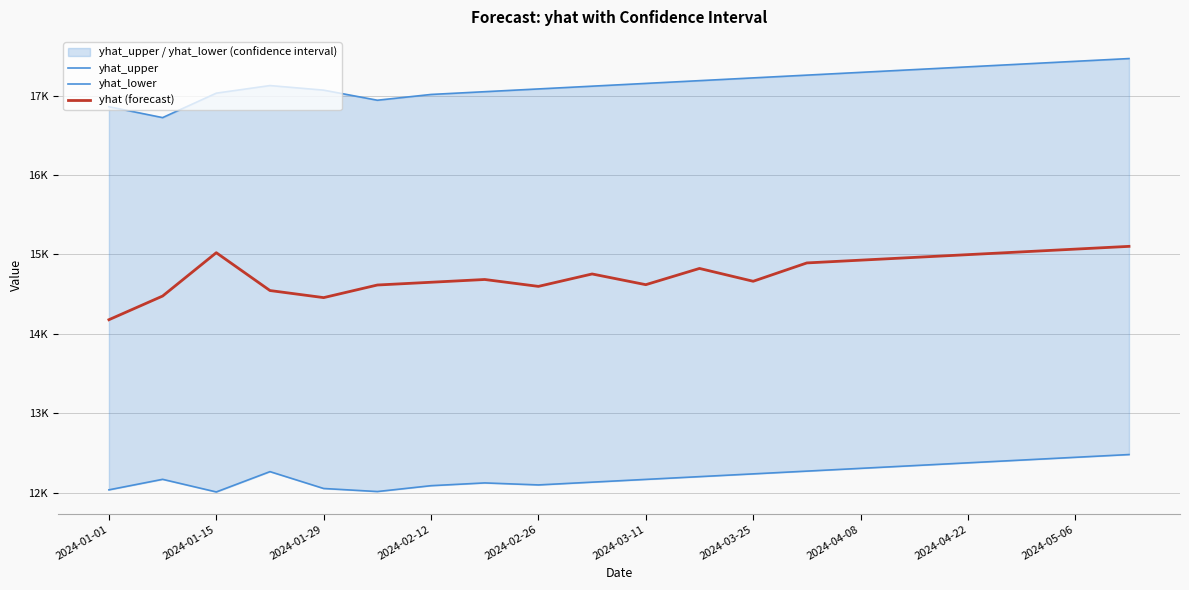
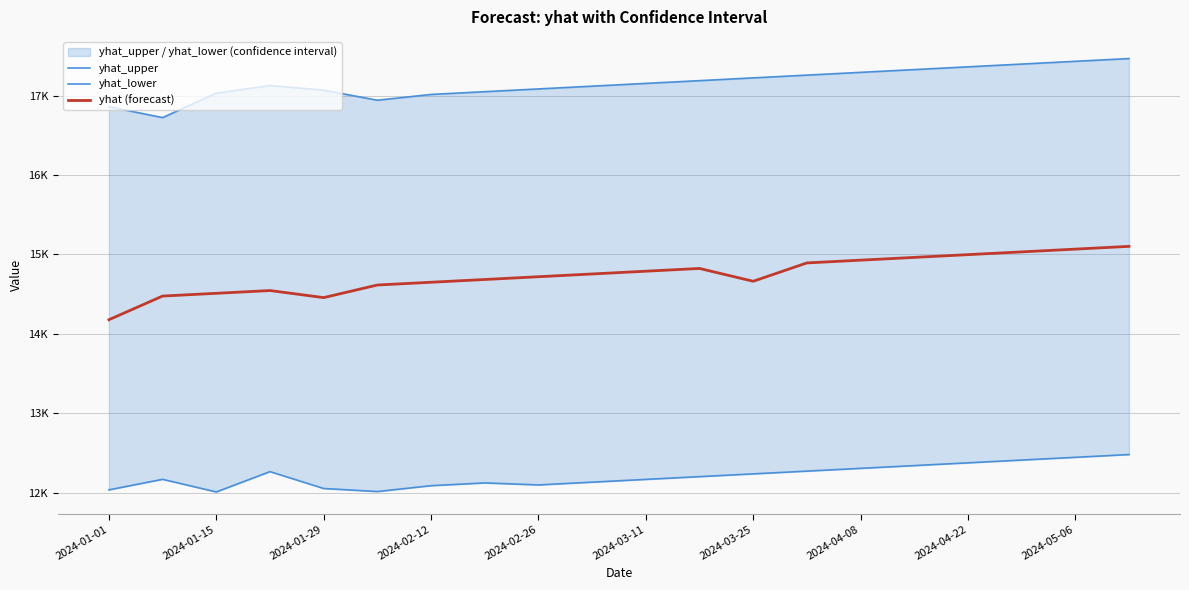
yhat (forecast), 2024-01-15: 15000 -> 14500
yhat (forecast), 2024-02-26: 14600 -> 14700
yhat (forecast), 2024-03-11: 14600 -> 14800
